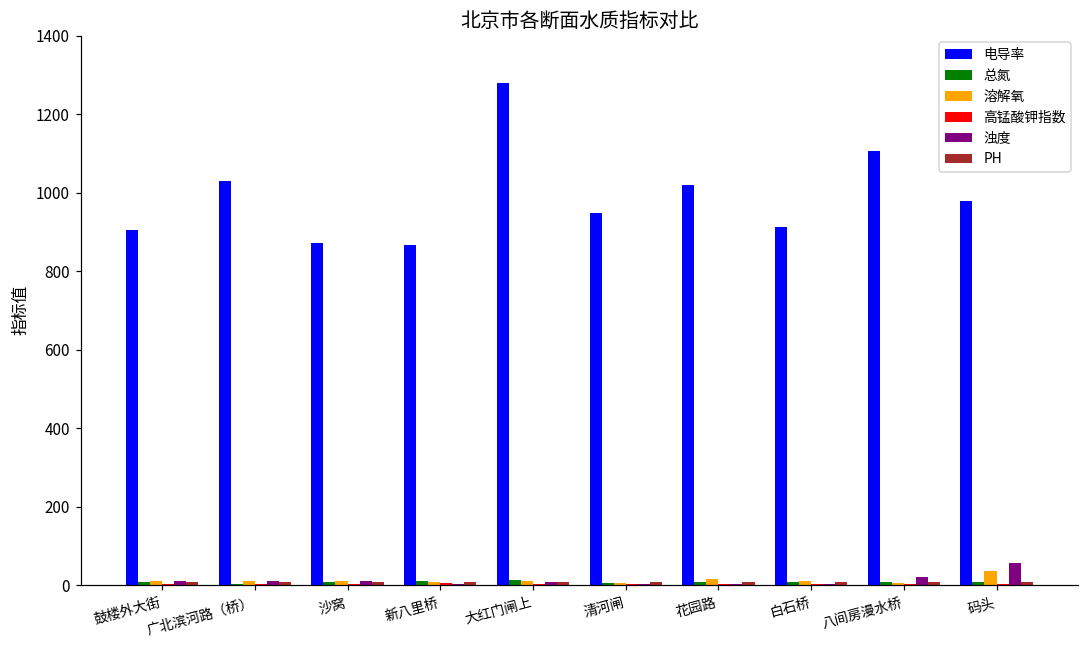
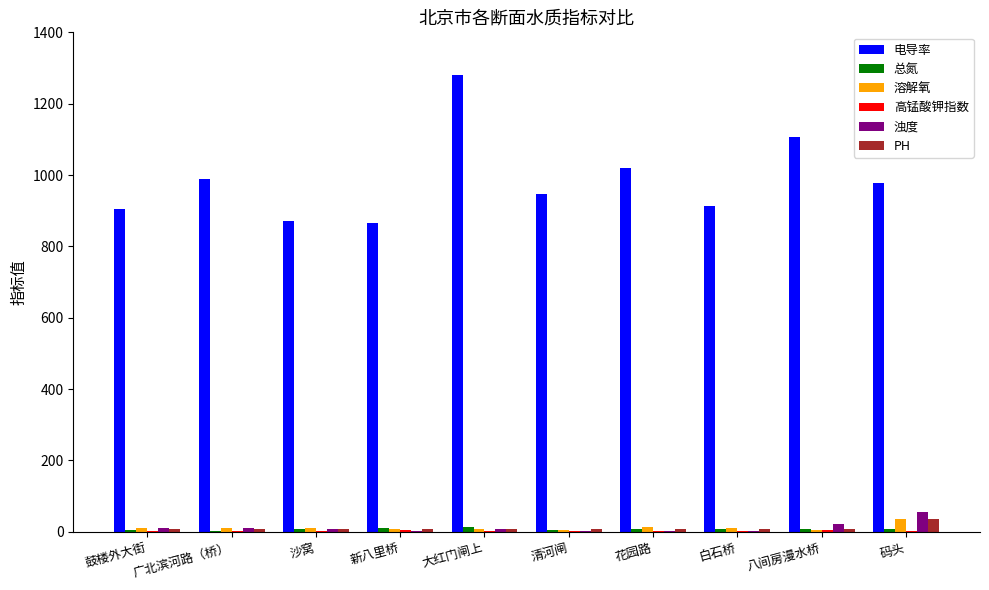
电导率, 广北滨河路（桥）: 1030 -> 990
PH, 码头: 10 -> 30
